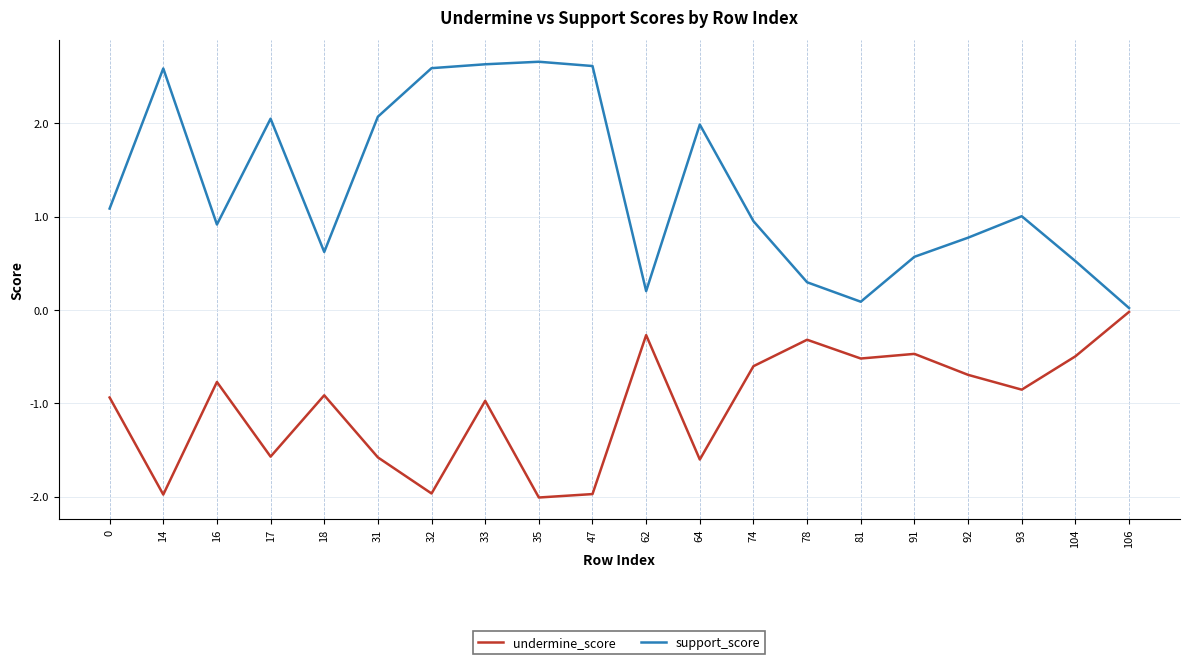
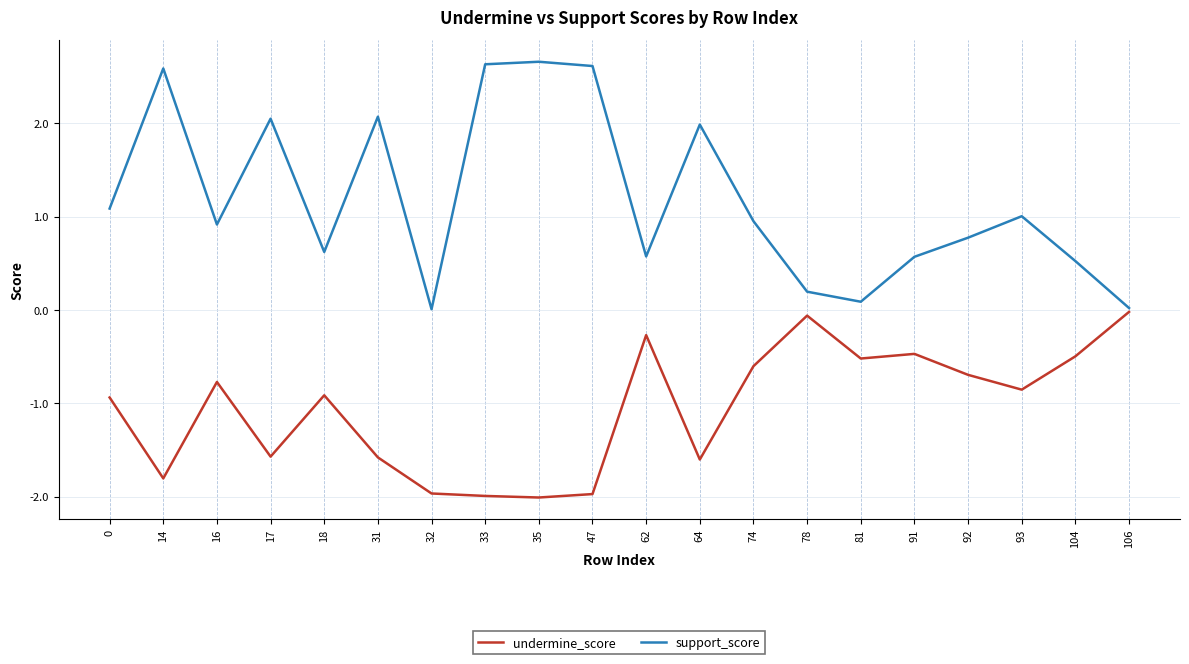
undermine_score, 14: -2.0 -> -1.8
support_score, 32: 2.6 -> 0.0
undermine_score, 33: -1.0 -> -2.0
support_score, 62: 0.2 -> 0.6
undermine_score, 78: -0.3 -> -0.1
support_score, 78: 0.3 -> 0.2
